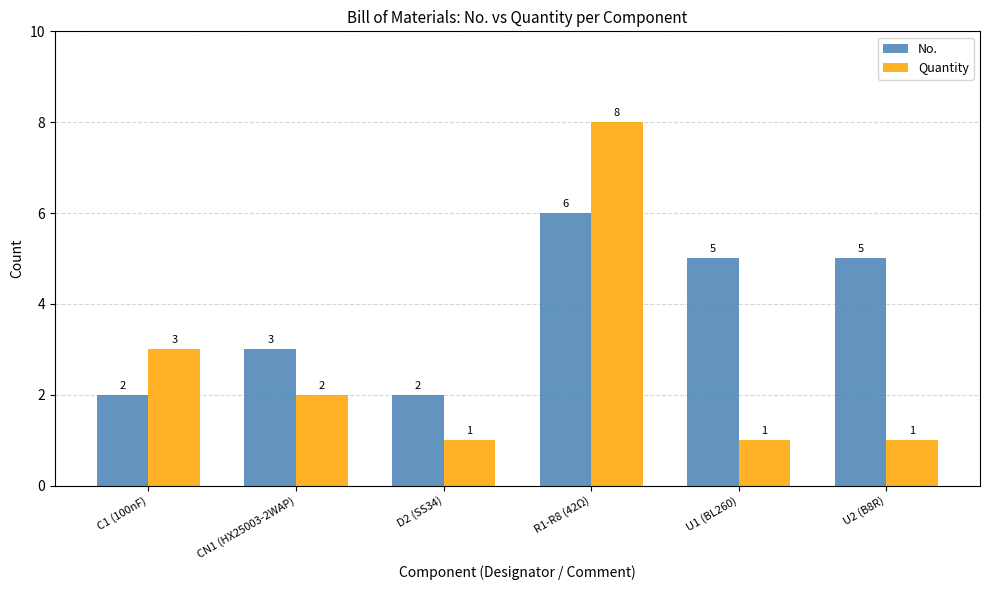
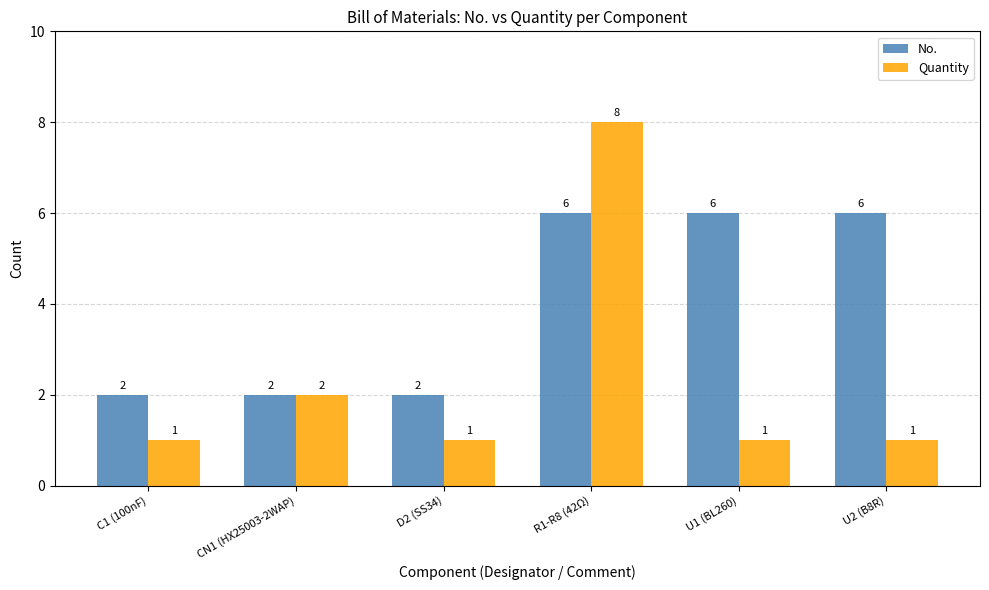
Quantity, C1 (100nF): 3 -> 1
No., CN1 (HX25003-2WAP): 3 -> 2
No., U1 (BL260): 5 -> 6
No., U2 (B8R): 5 -> 6
